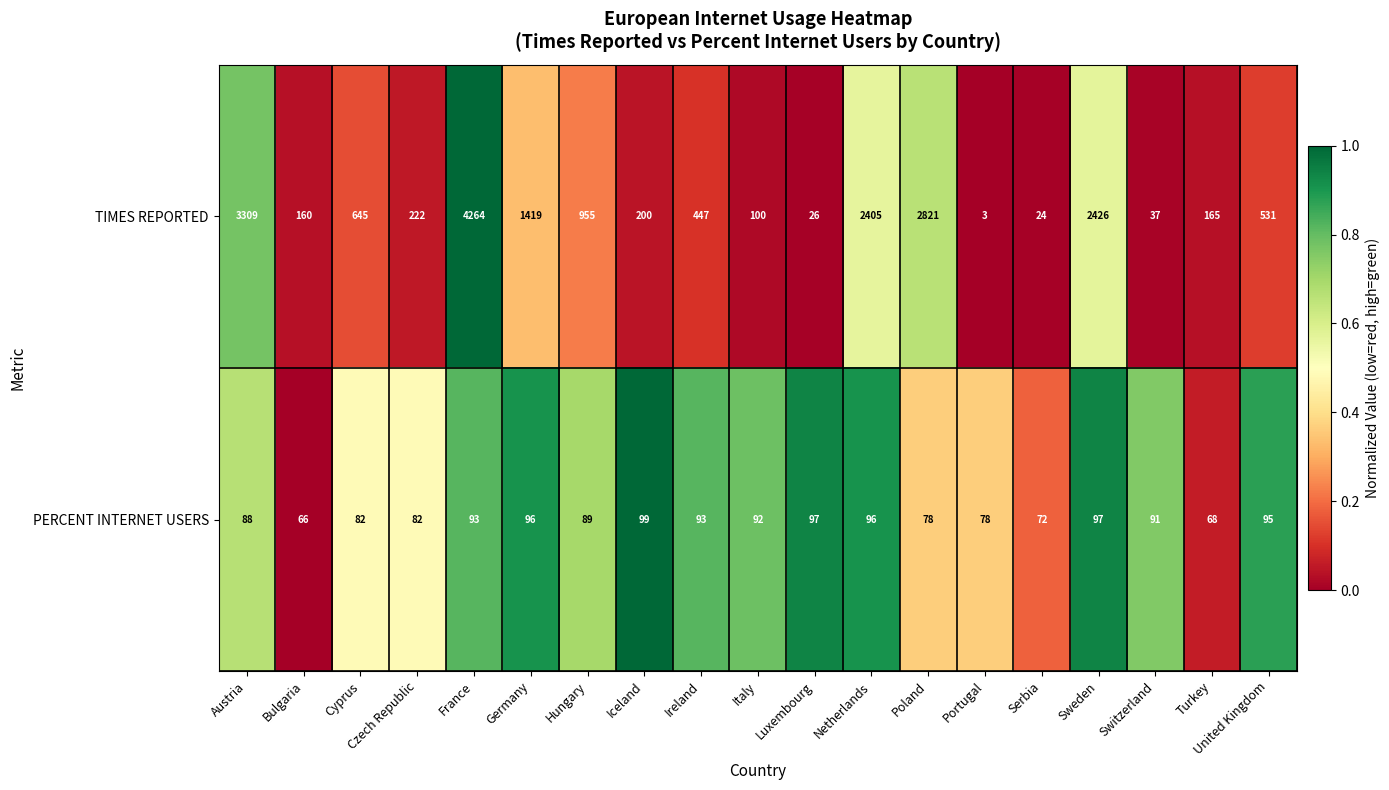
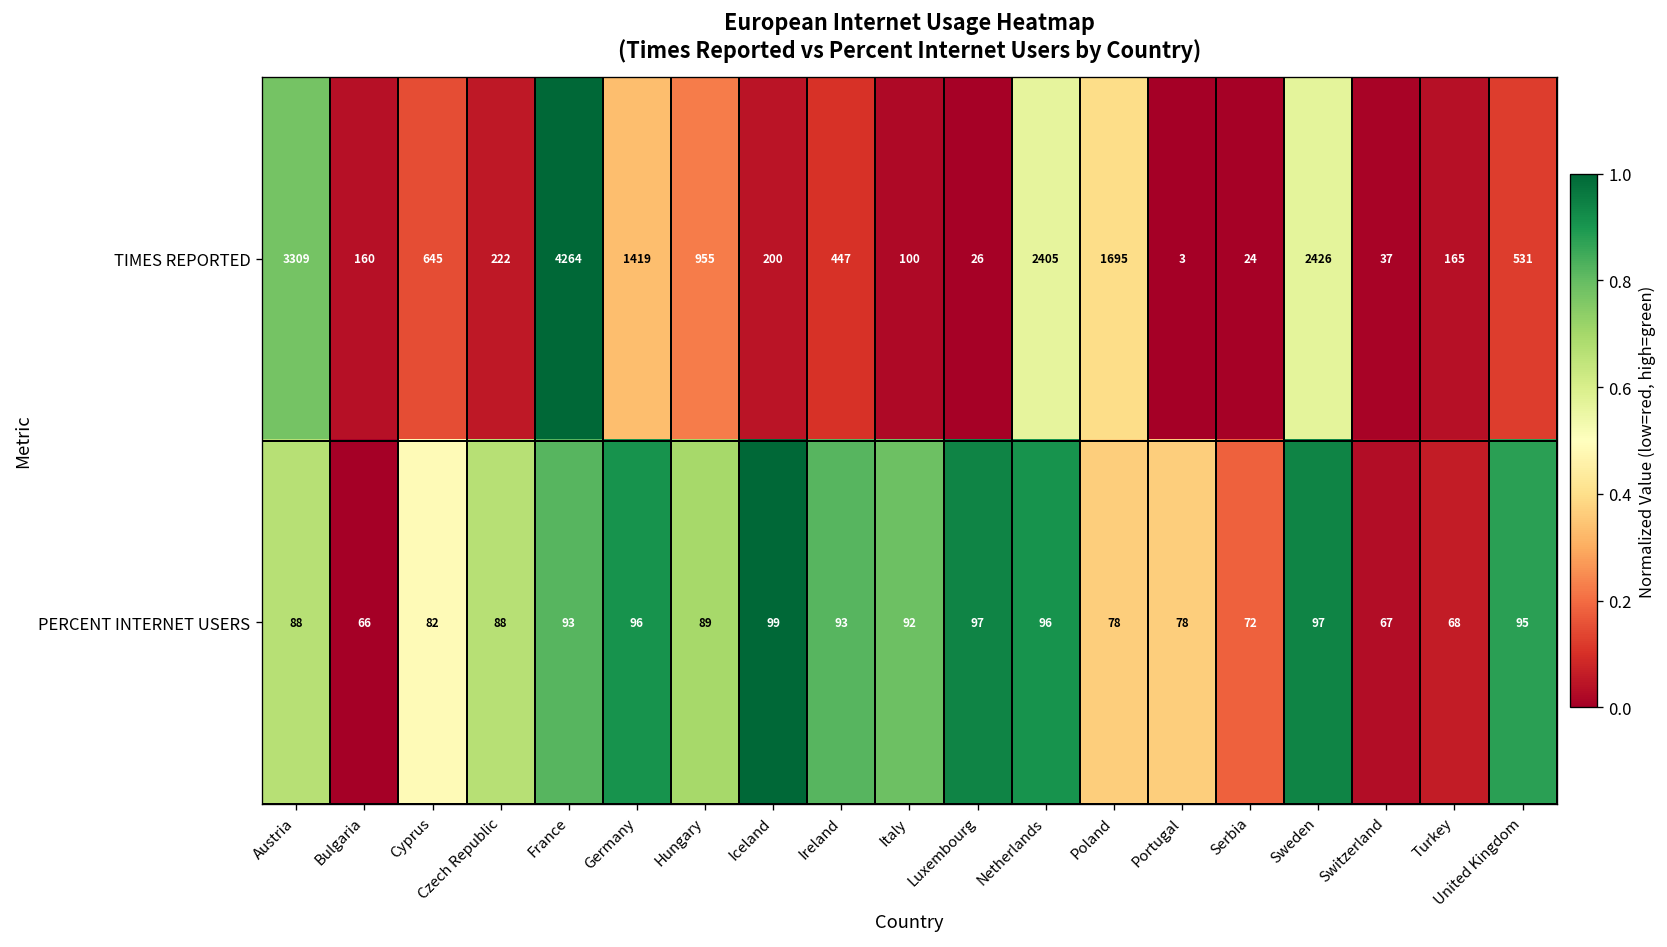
TIMES REPORTED, Poland: 2821 -> 1695
PERCENT INTERNET USERS, Czech Republic: 82 -> 88
PERCENT INTERNET USERS, Switzerland: 91 -> 67
